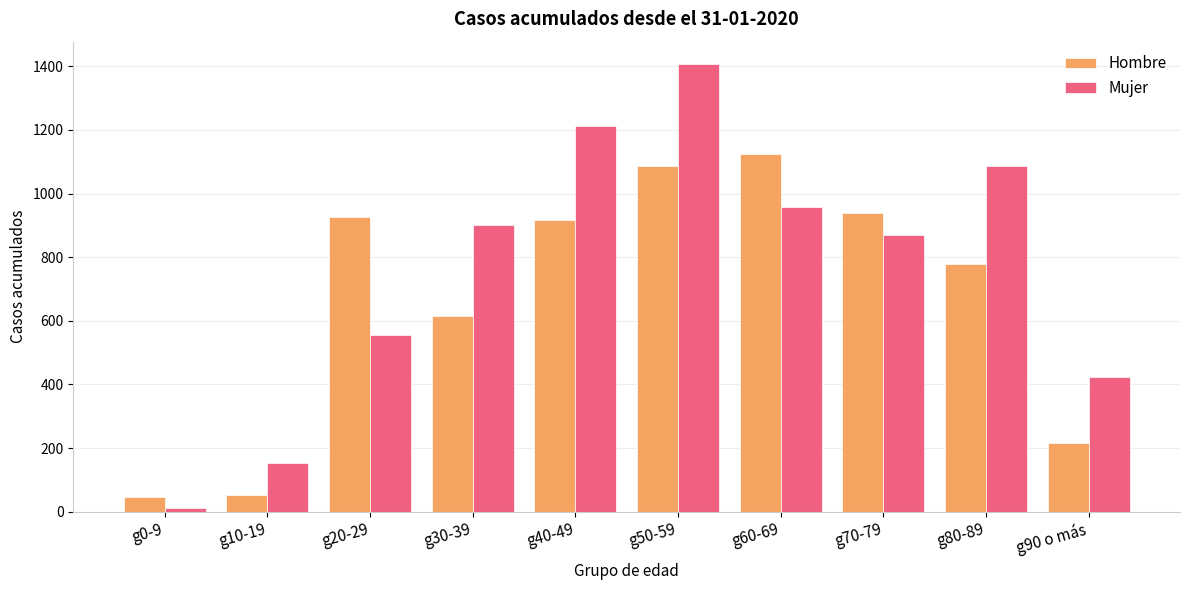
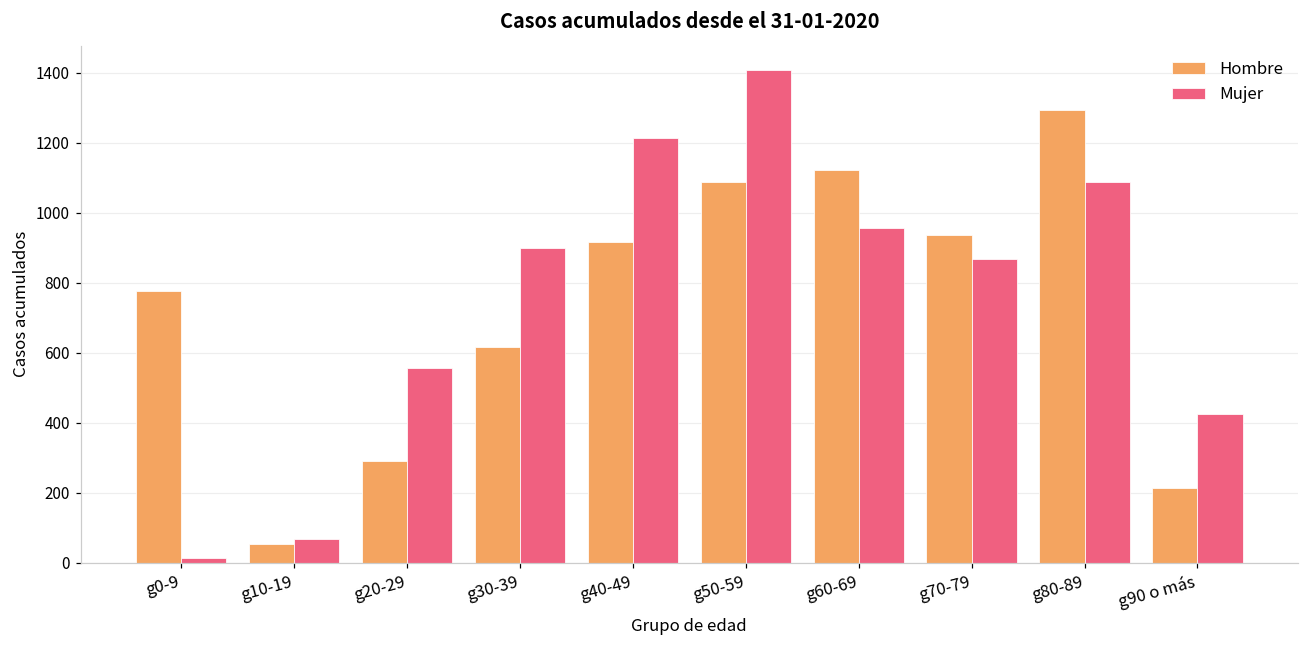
Hombre, g0-9: 50 -> 780
Mujer, g10-19: 150 -> 70
Hombre, g20-29: 930 -> 290
Hombre, g80-89: 780 -> 1300
